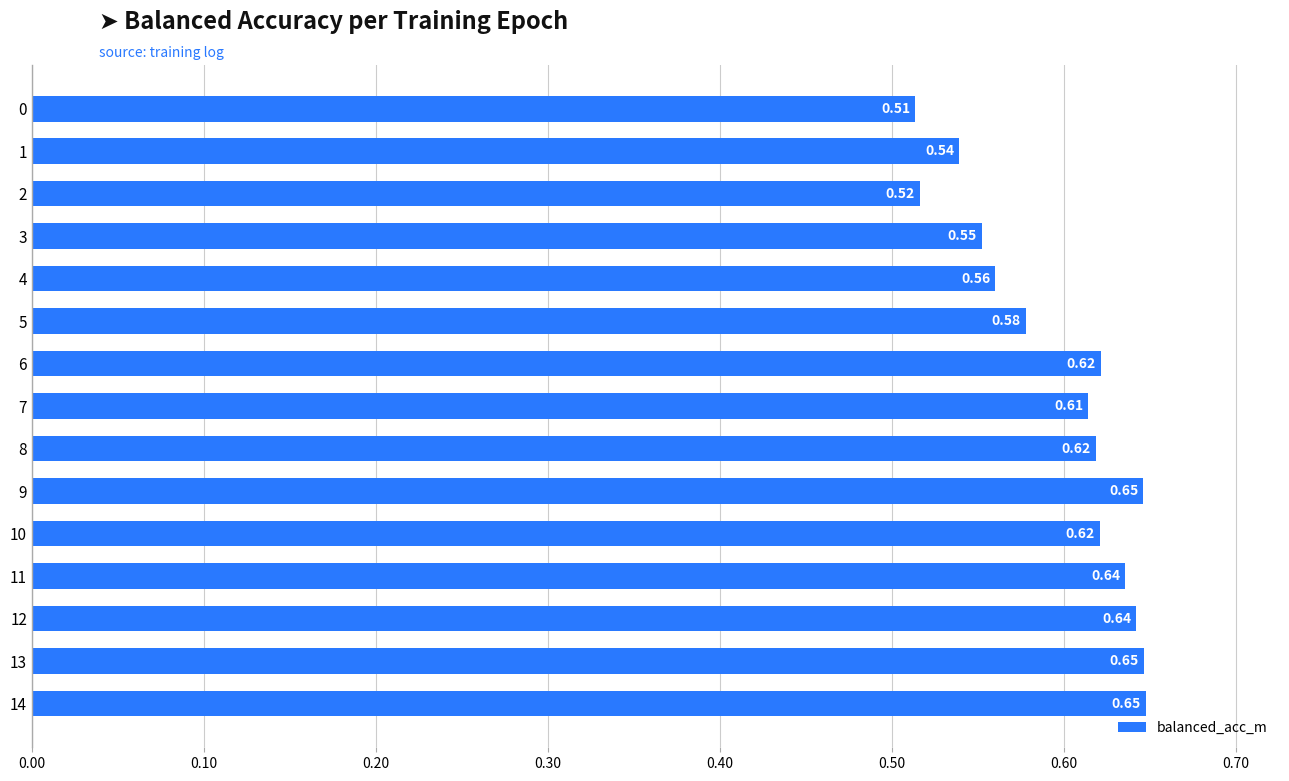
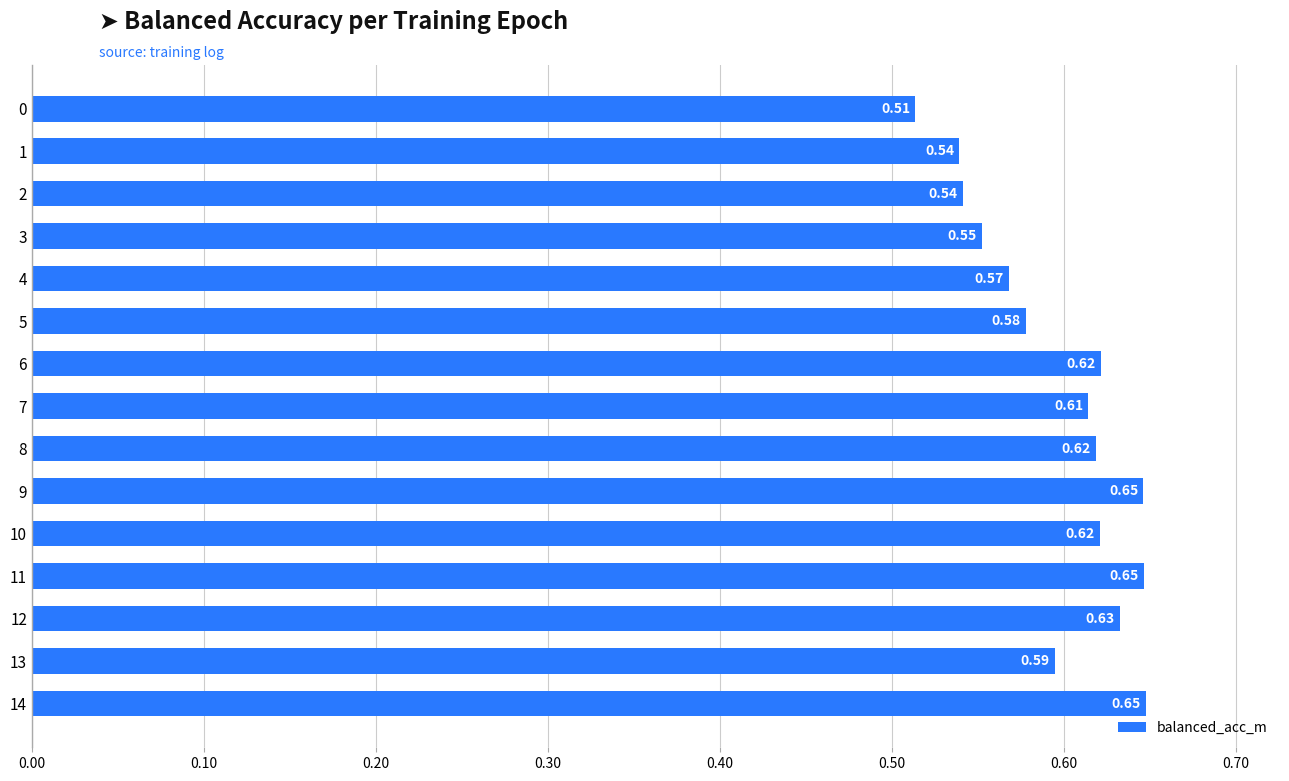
2: 0.52 -> 0.54
4: 0.56 -> 0.57
11: 0.64 -> 0.65
12: 0.64 -> 0.63
13: 0.65 -> 0.59
